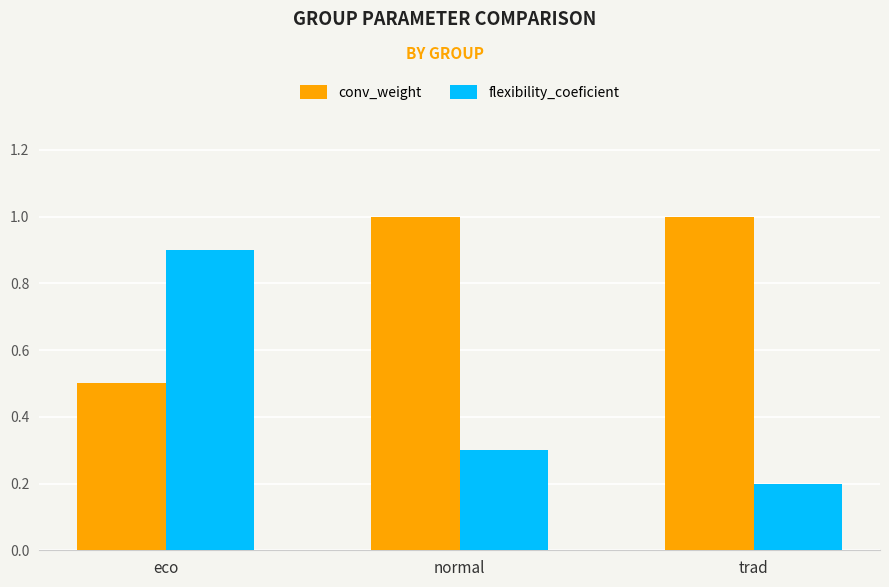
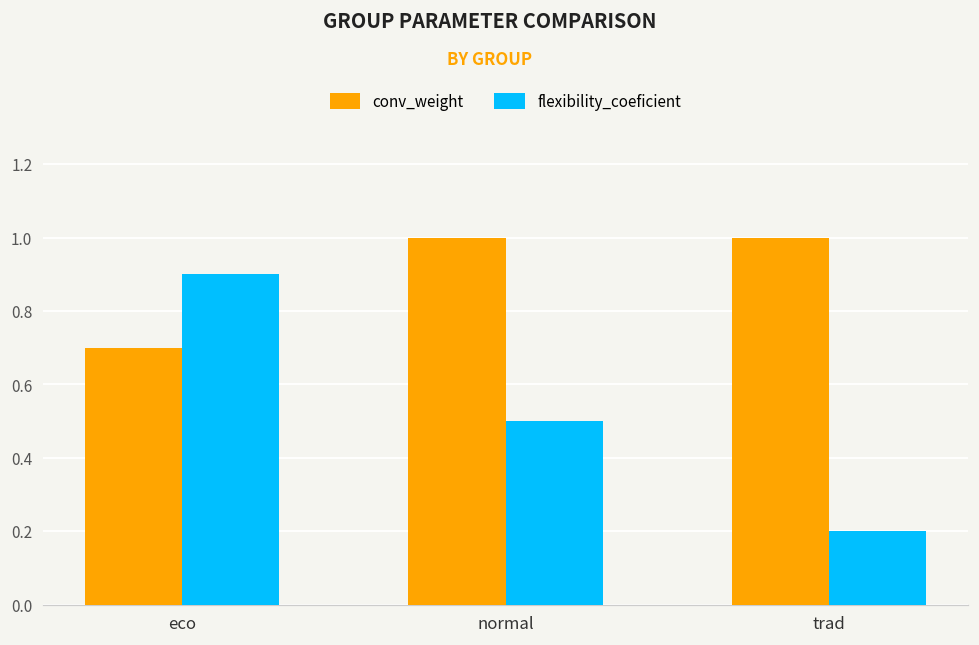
conv_weight, eco: 0.5 -> 0.7
flexibility_coeficient, normal: 0.3 -> 0.5
